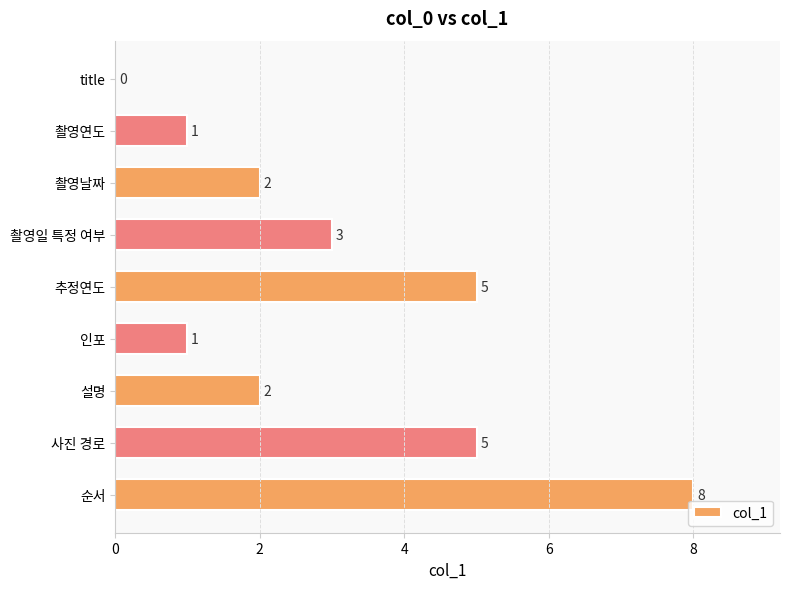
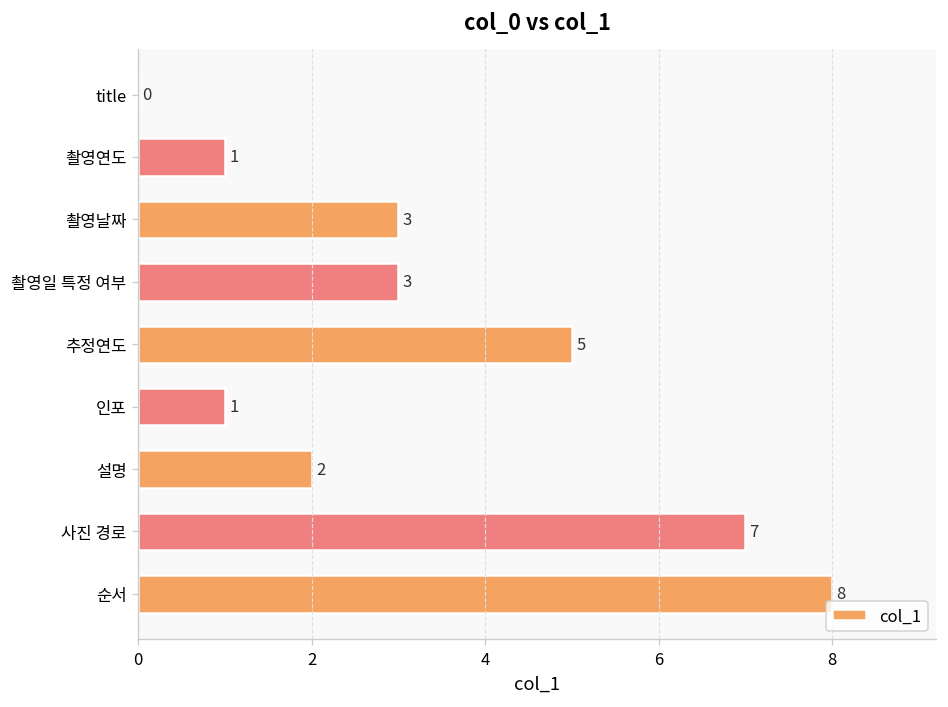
촬영날짜: 2 -> 3
사진 경로: 5 -> 7
